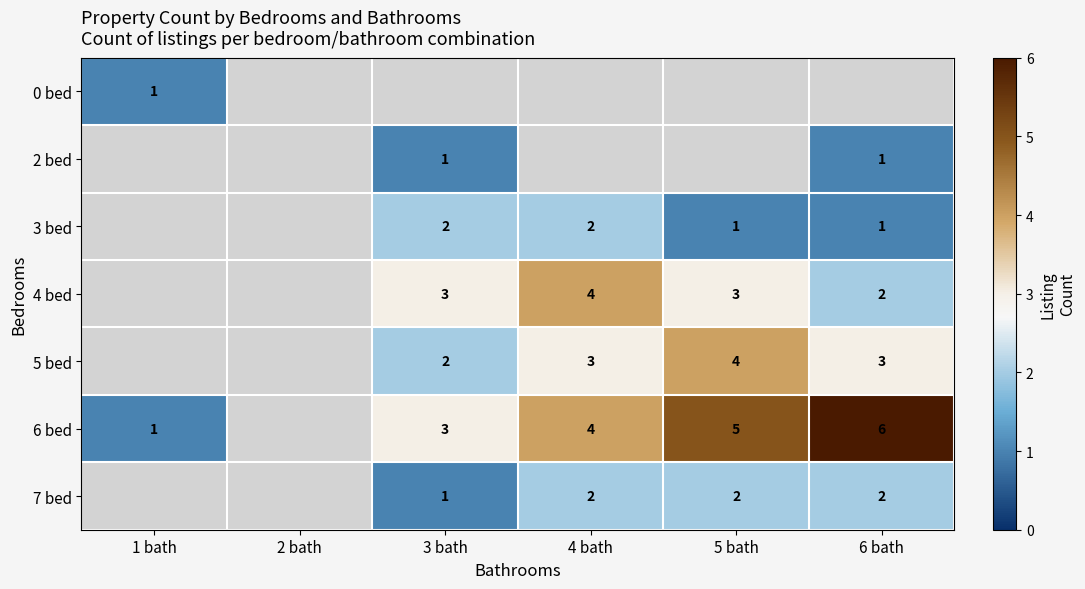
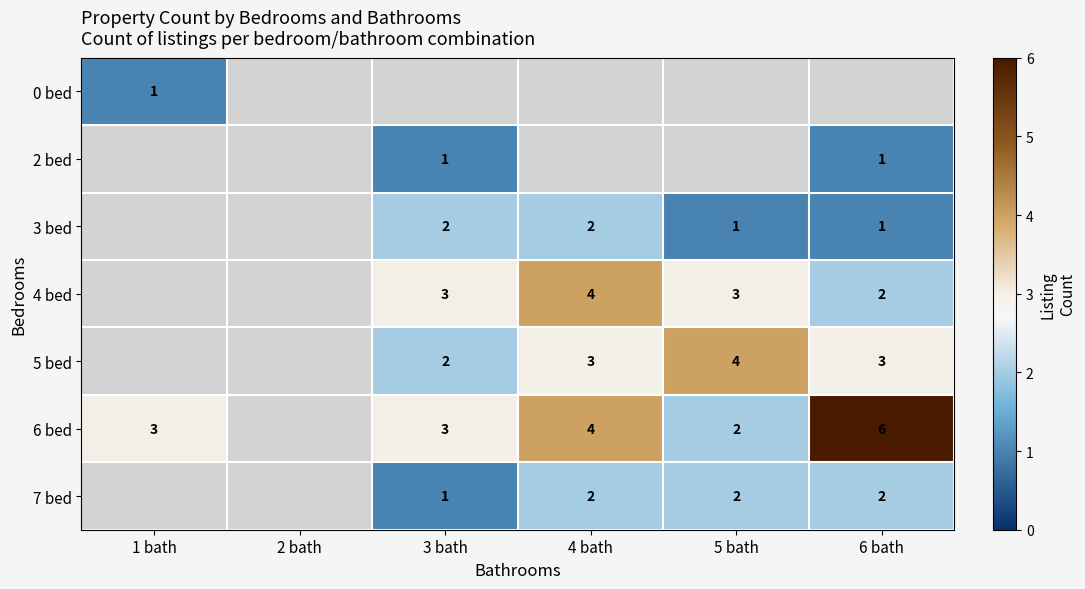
6 bed, 1 bath: 1 -> 3
6 bed, 5 bath: 5 -> 2
